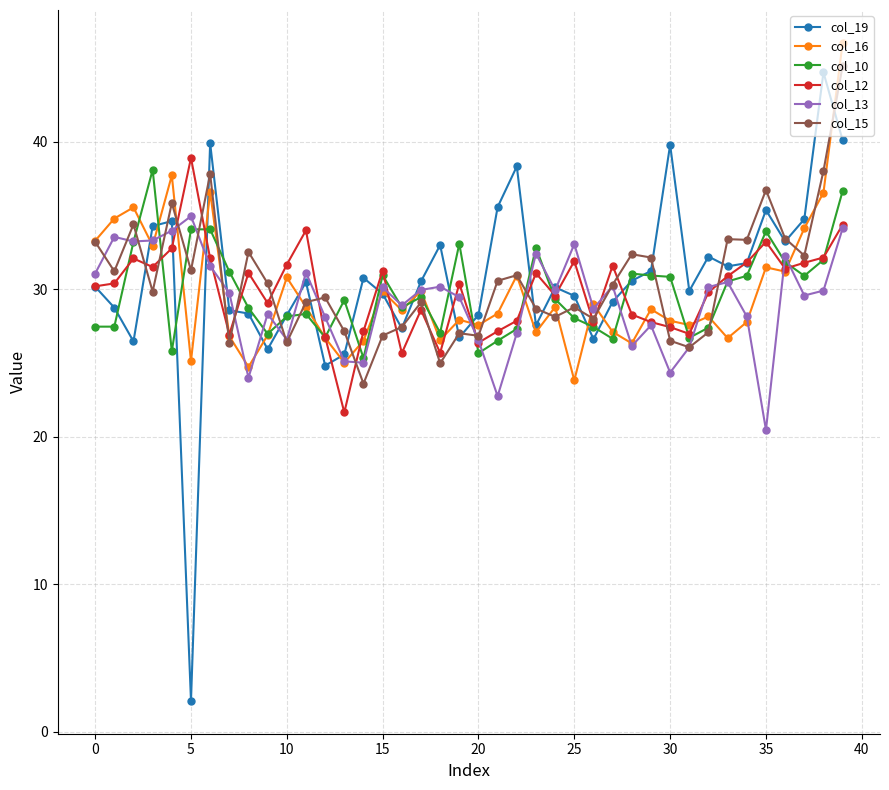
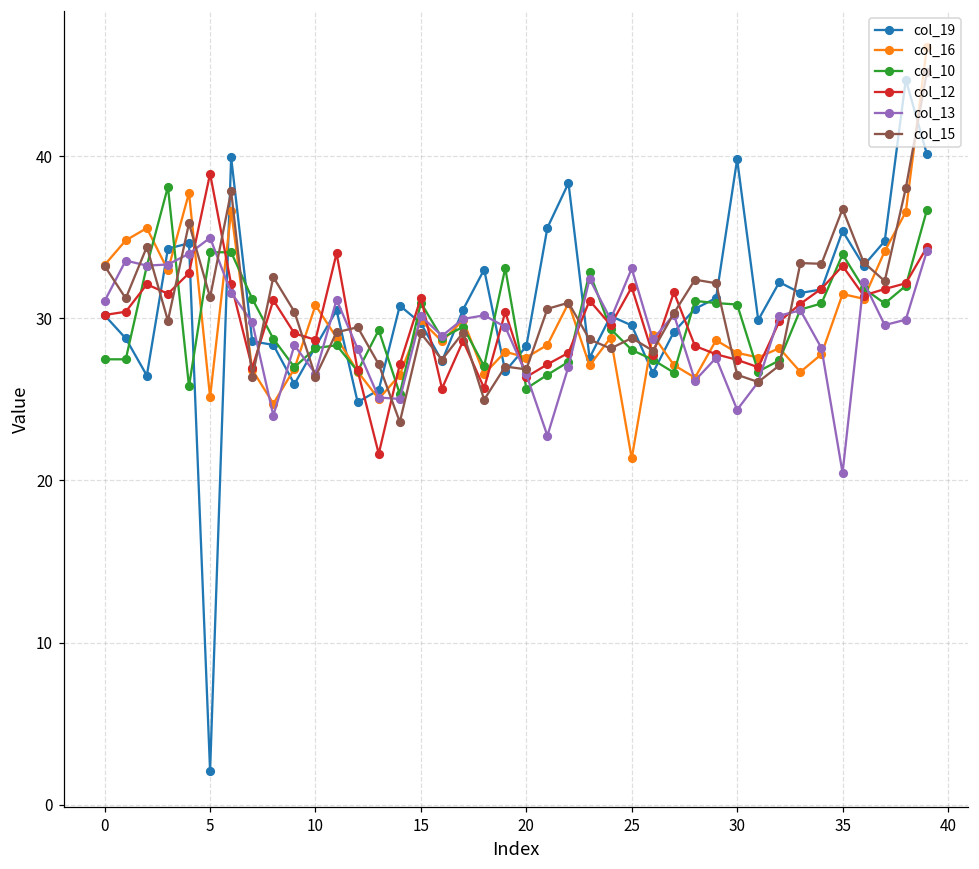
col_12, 10: 31.7 -> 28.7
col_15, 15: 26.9 -> 29.1
col_16, 25: 23.8 -> 21.4
